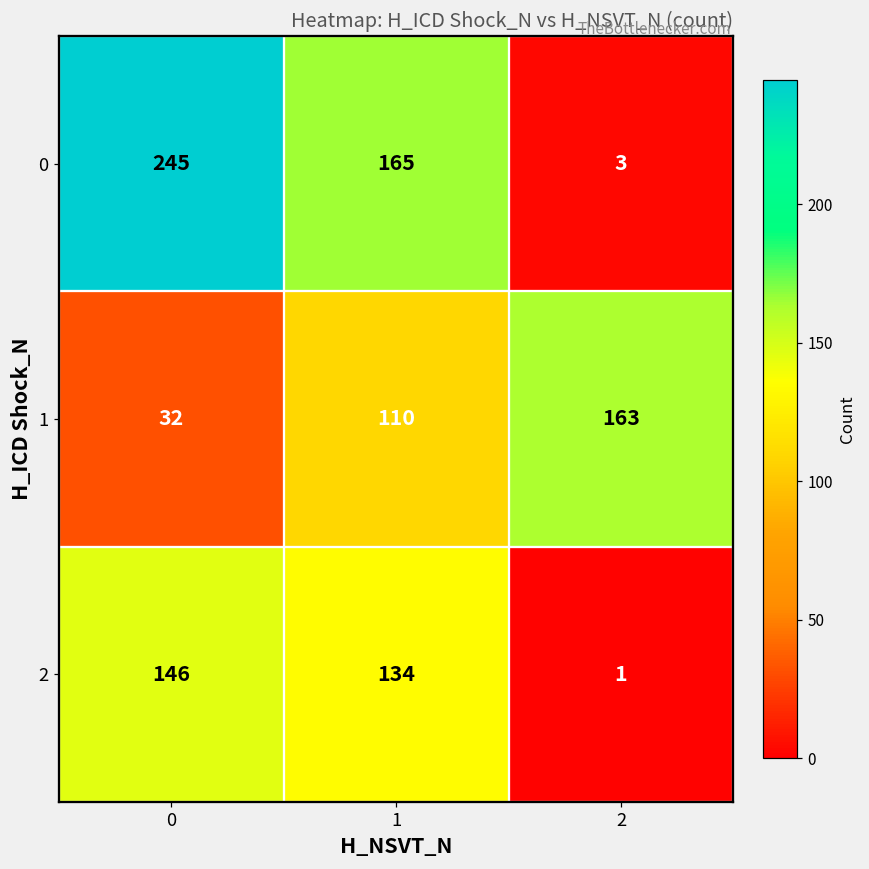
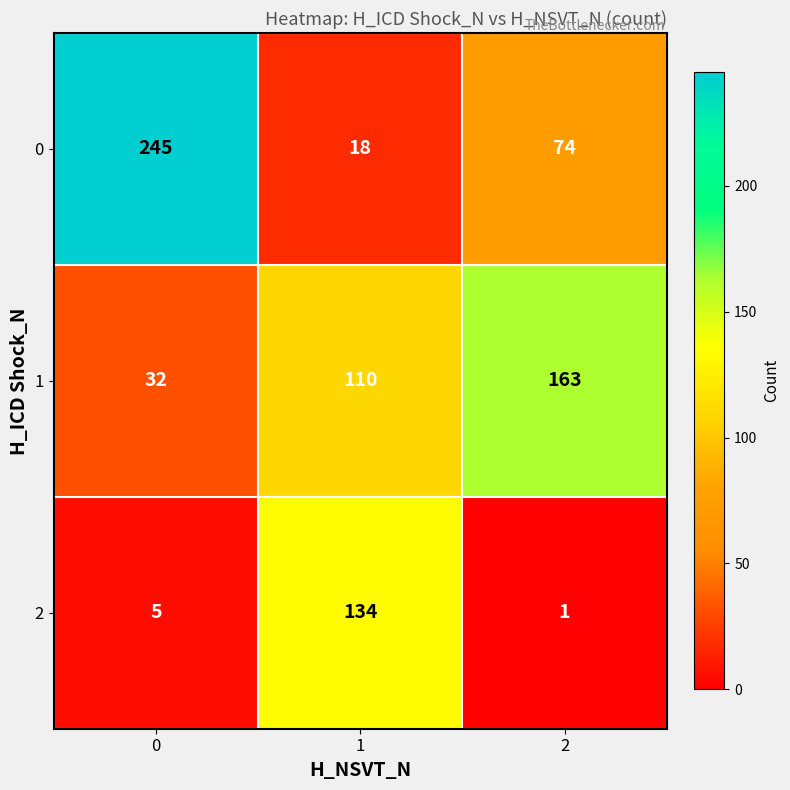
0, 1: 165 -> 18
0, 2: 3 -> 74
2, 0: 146 -> 5
